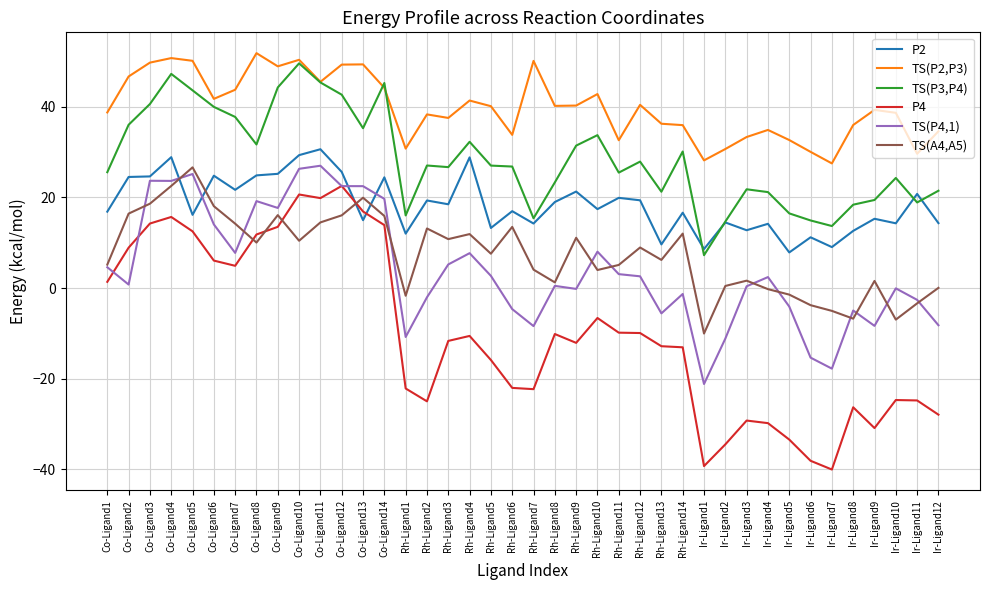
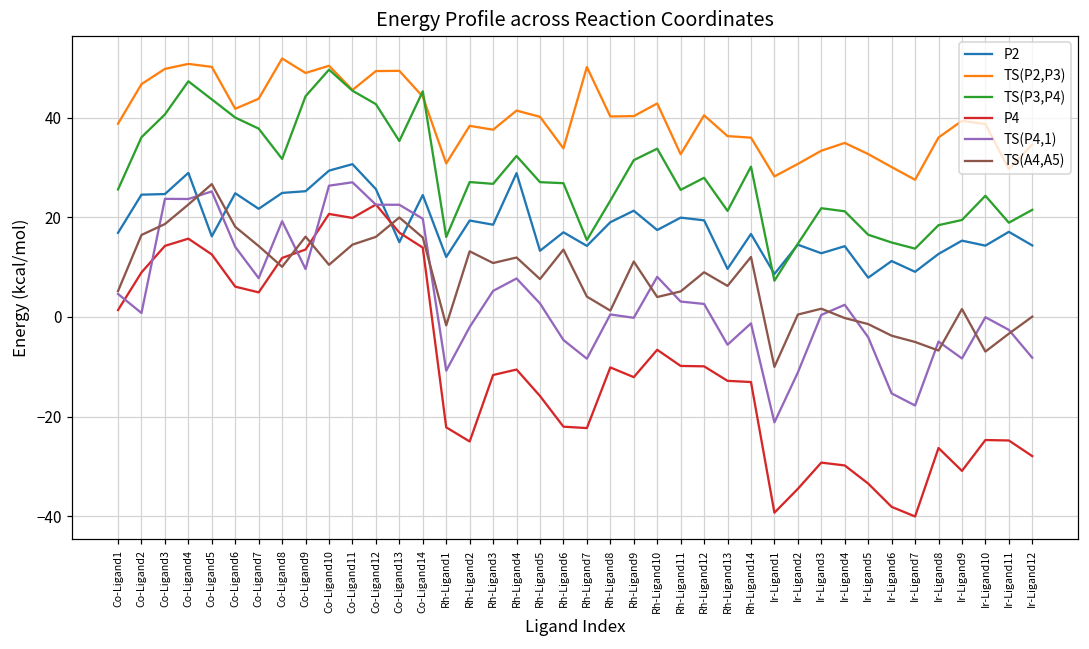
TS(P4,1), Co-Ligand9: 18 -> 10
P2, Ir-Ligand11: 21 -> 17
